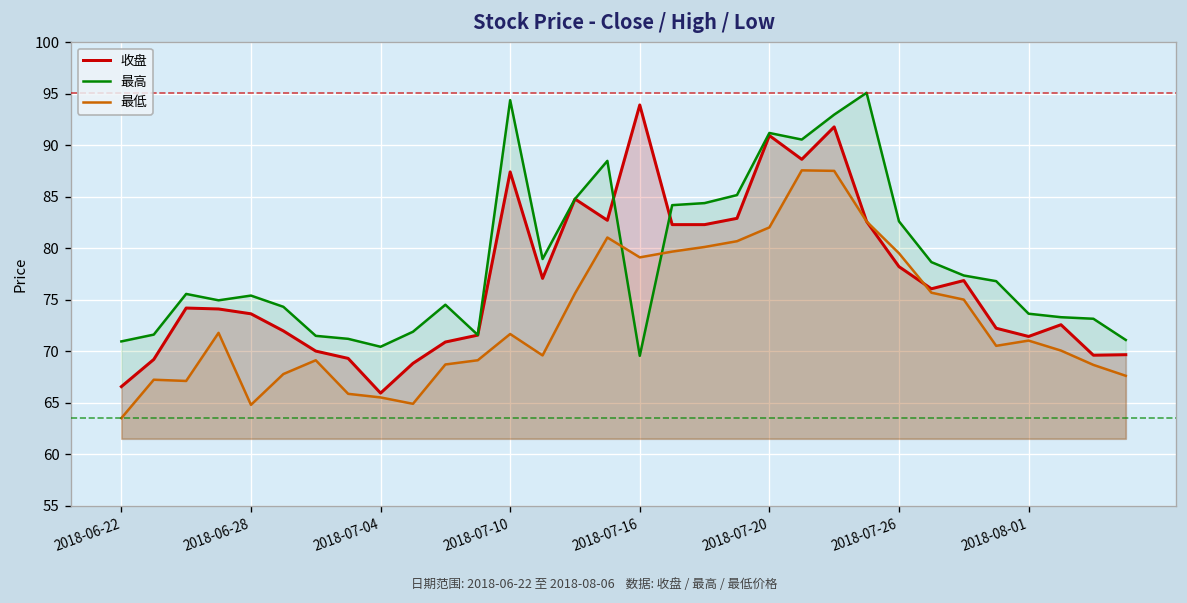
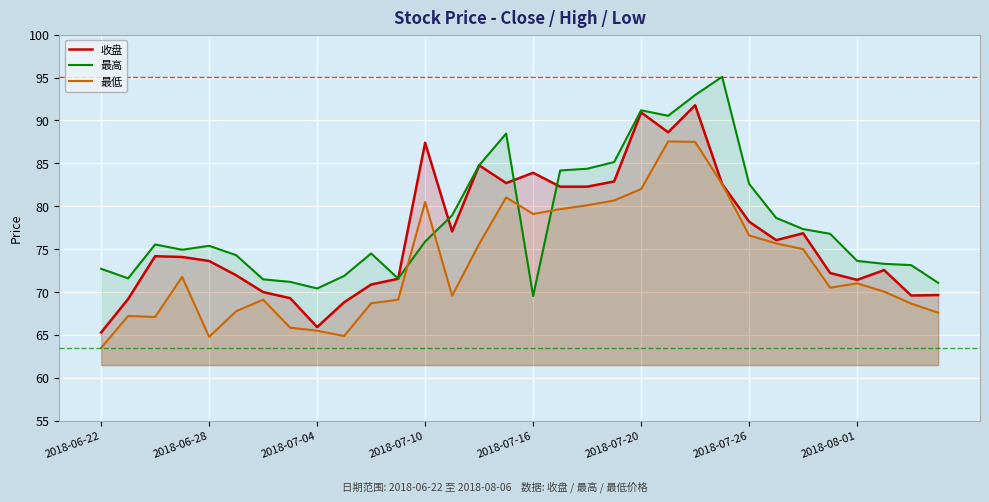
收盘, 2018-06-22: 67 -> 65
最高, 2018-06-22: 71 -> 73
最高, 2018-07-10: 94 -> 76
最低, 2018-07-10: 72 -> 81
收盘, 2018-07-16: 94 -> 84
最低, 2018-07-26: 80 -> 77
